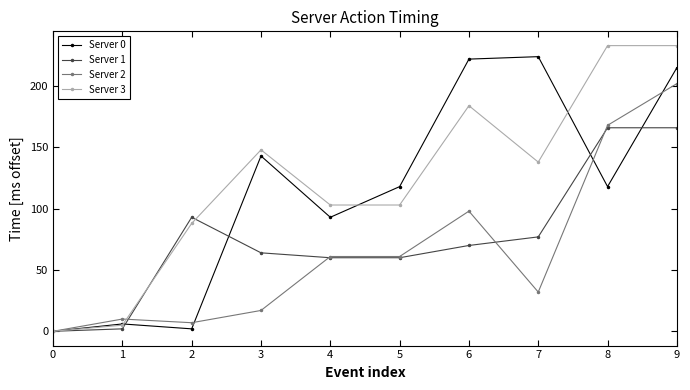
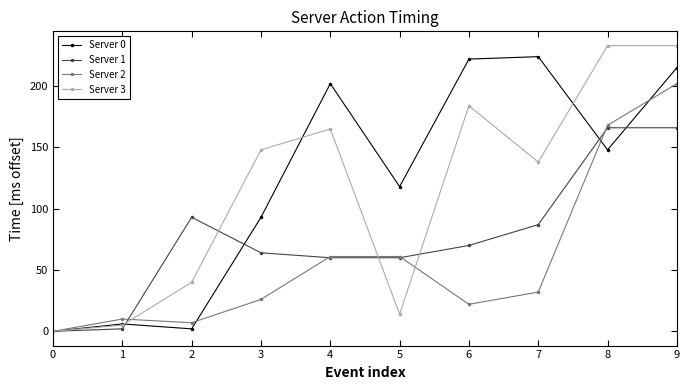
Server 3, 2: 88 -> 40
Server 0, 3: 143 -> 93
Server 2, 3: 17 -> 26
Server 0, 4: 93 -> 202
Server 3, 4: 103 -> 165
Server 3, 5: 103 -> 14
Server 2, 6: 98 -> 22
Server 1, 7: 77 -> 87
Server 0, 8: 118 -> 148
